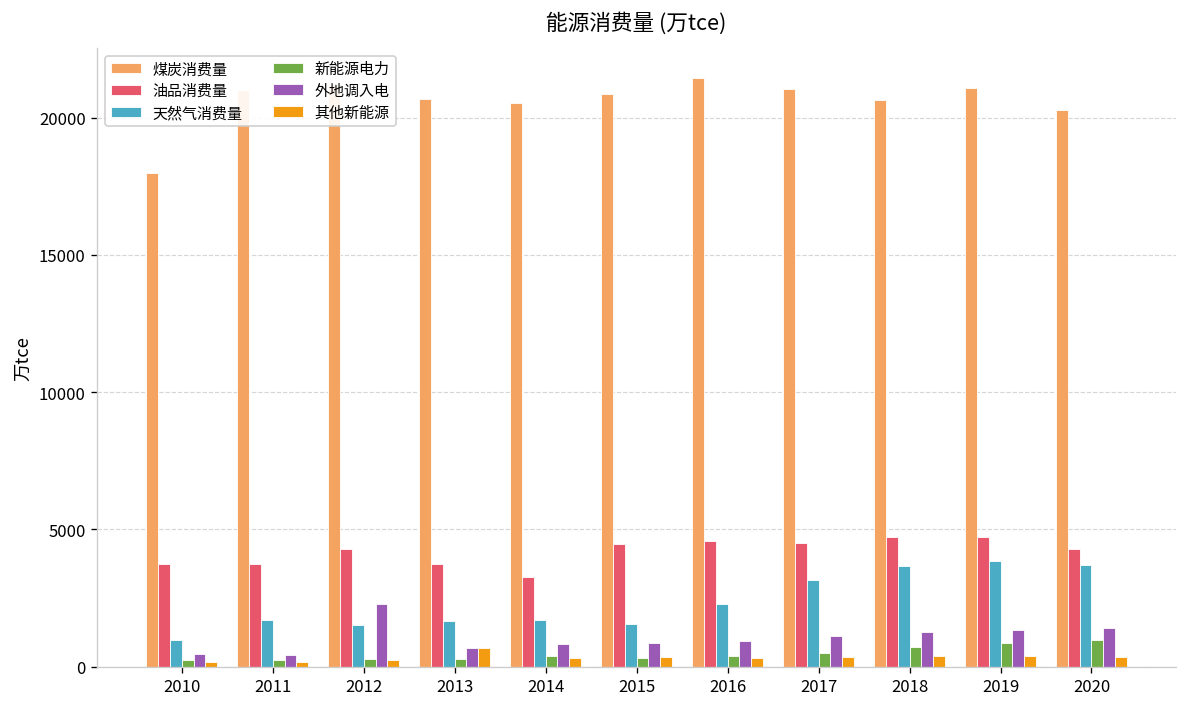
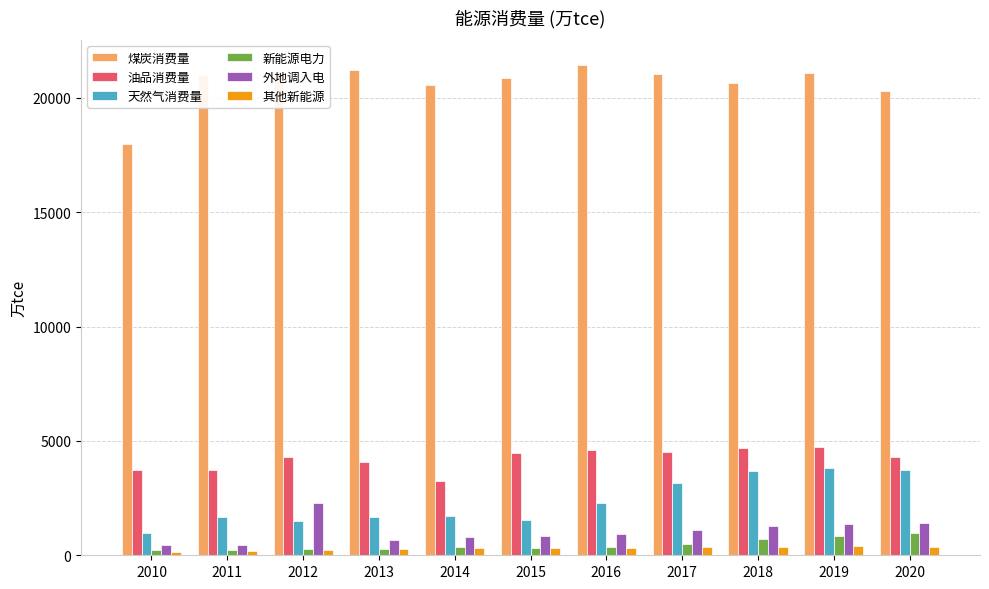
煤炭消费量, 2013: 20700 -> 21200
油品消费量, 2013: 3700 -> 4100
其他新能源, 2013: 700 -> 300
